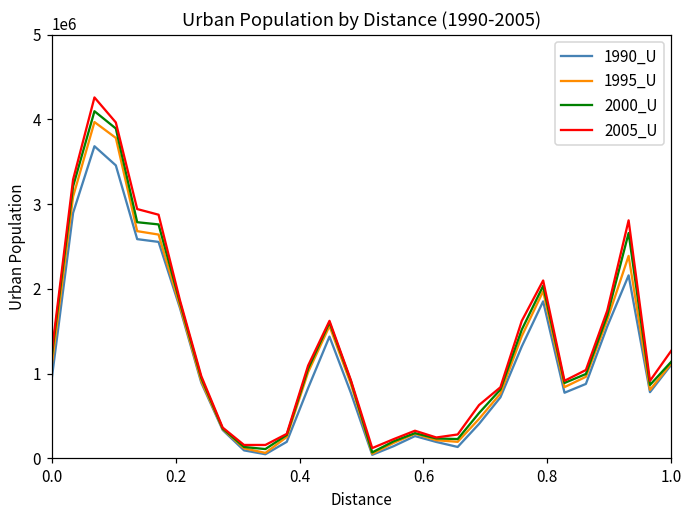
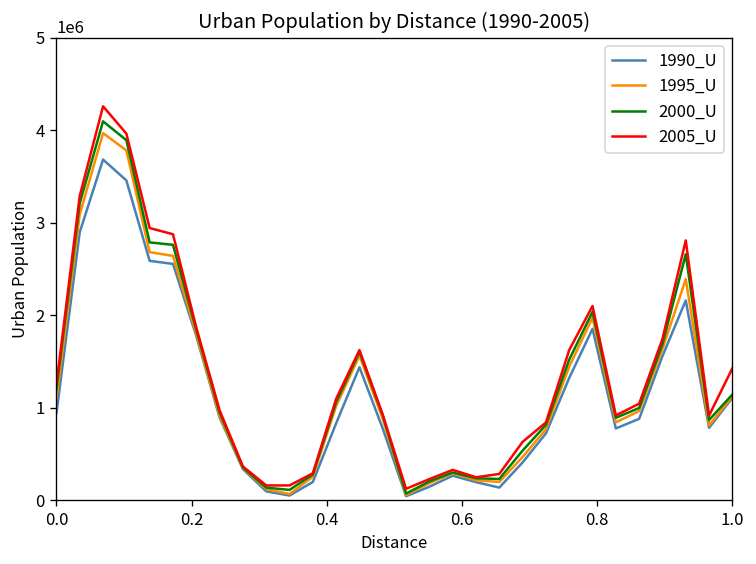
2005_U, 1.0: 1300000 -> 1400000
